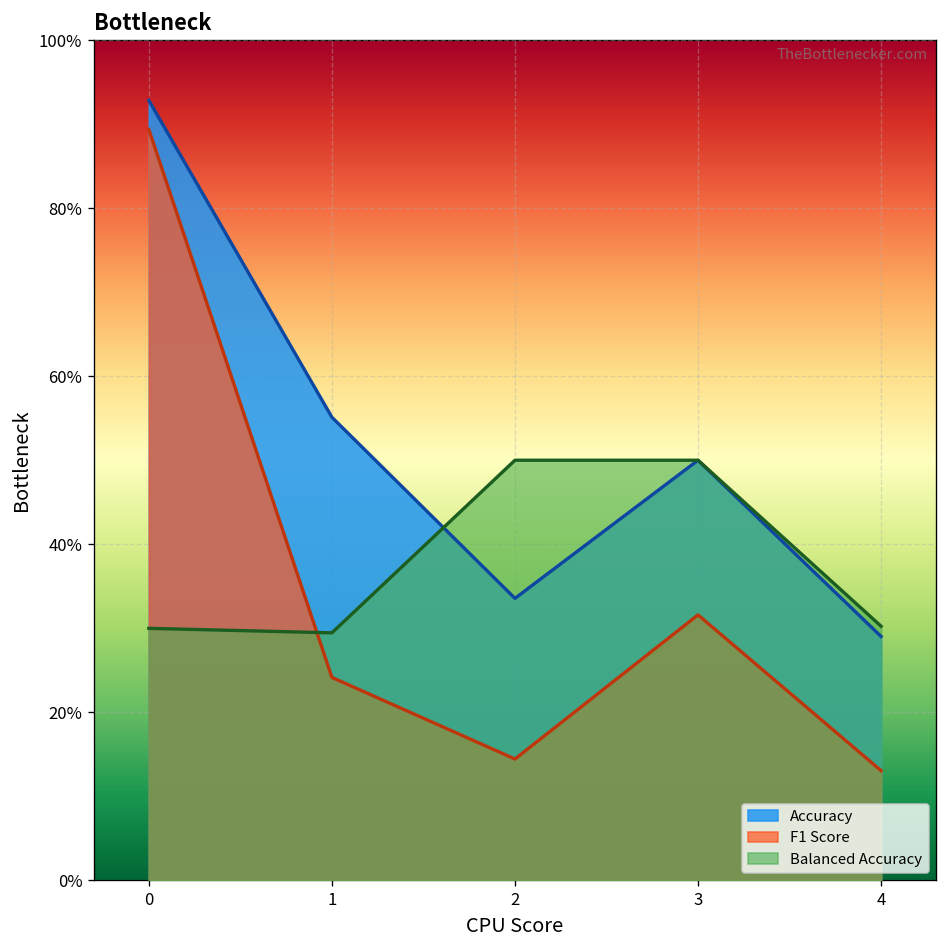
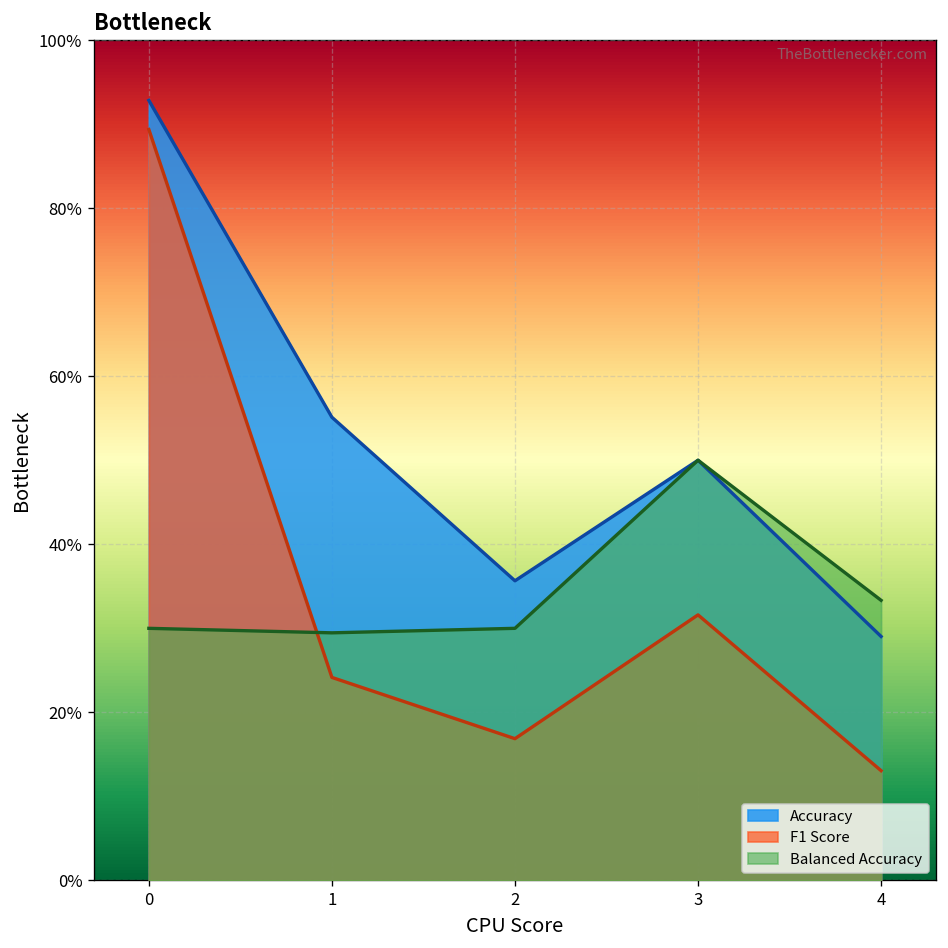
Accuracy, 2: 34% -> 36%
F1 Score, 2: 14% -> 17%
Balanced Accuracy, 2: 50% -> 30%
Balanced Accuracy, 4: 30% -> 33%
